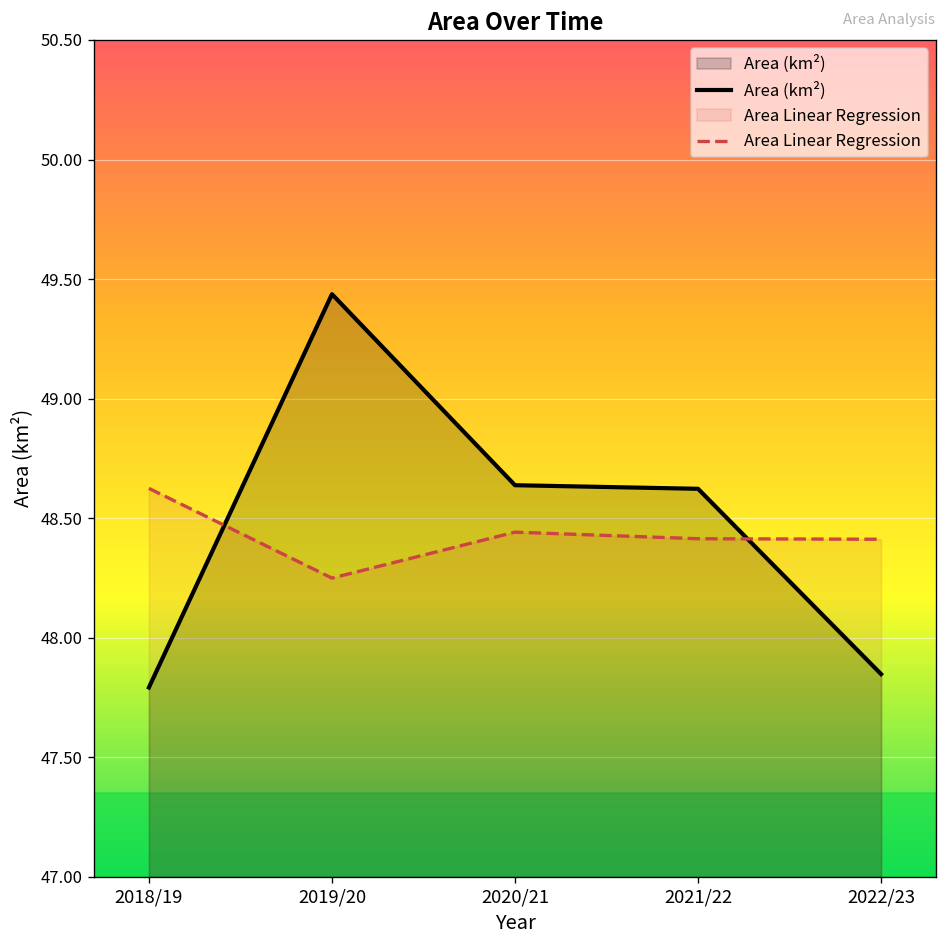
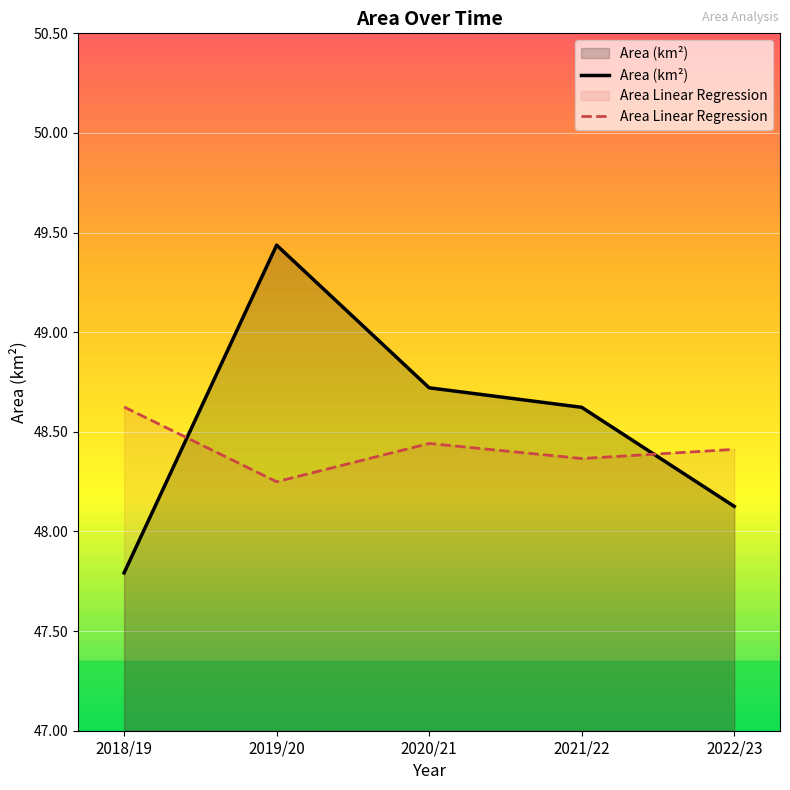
Area (km²), 2020/21: 48.64 -> 48.72
Area Linear Regression, 2021/22: 48.41 -> 48.37
Area (km²), 2022/23: 47.85 -> 48.13
